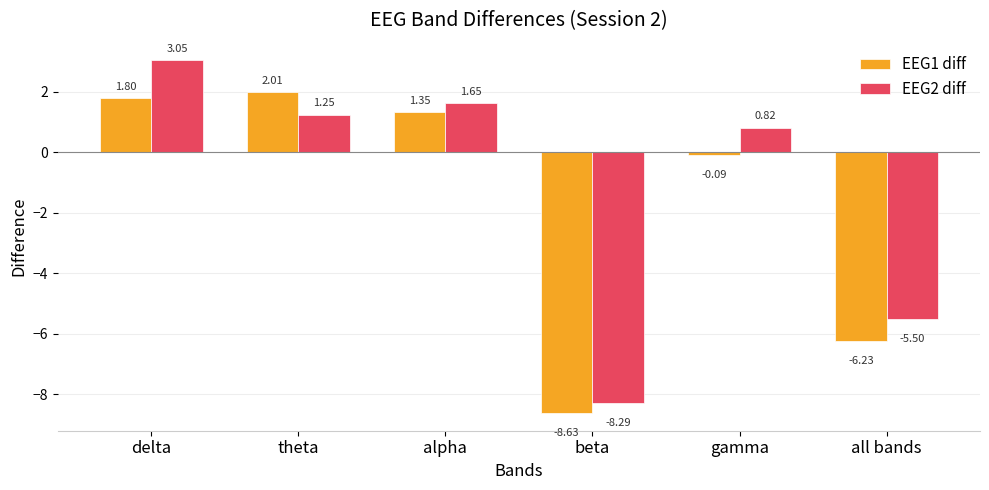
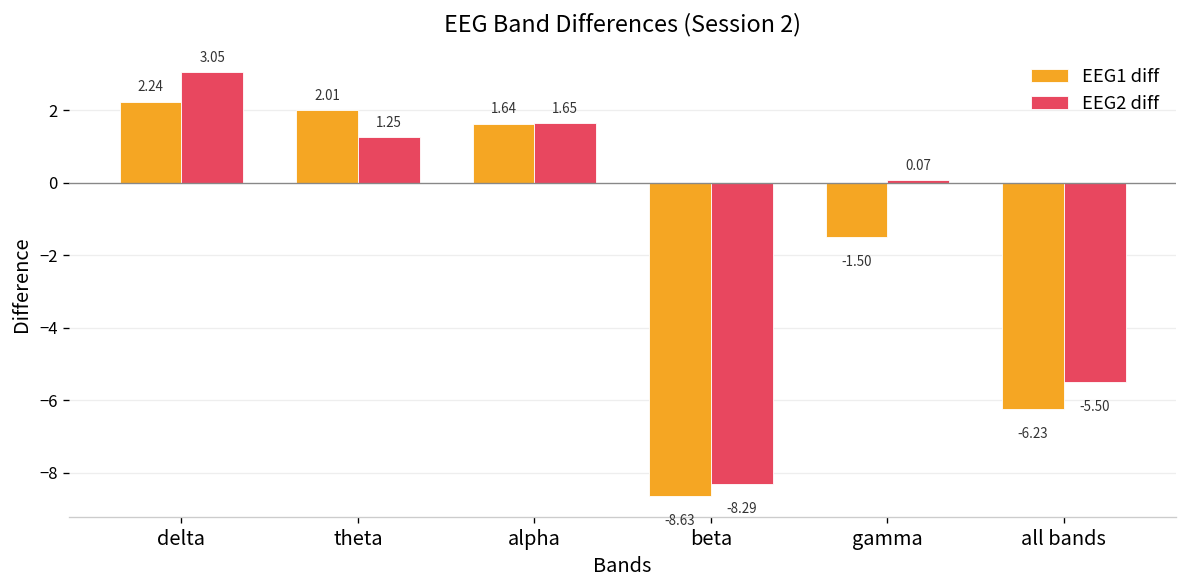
EEG1 diff, delta: 1.80 -> 2.24
EEG1 diff, alpha: 1.35 -> 1.64
EEG1 diff, gamma: -0.09 -> -1.50
EEG2 diff, gamma: 0.82 -> 0.07
